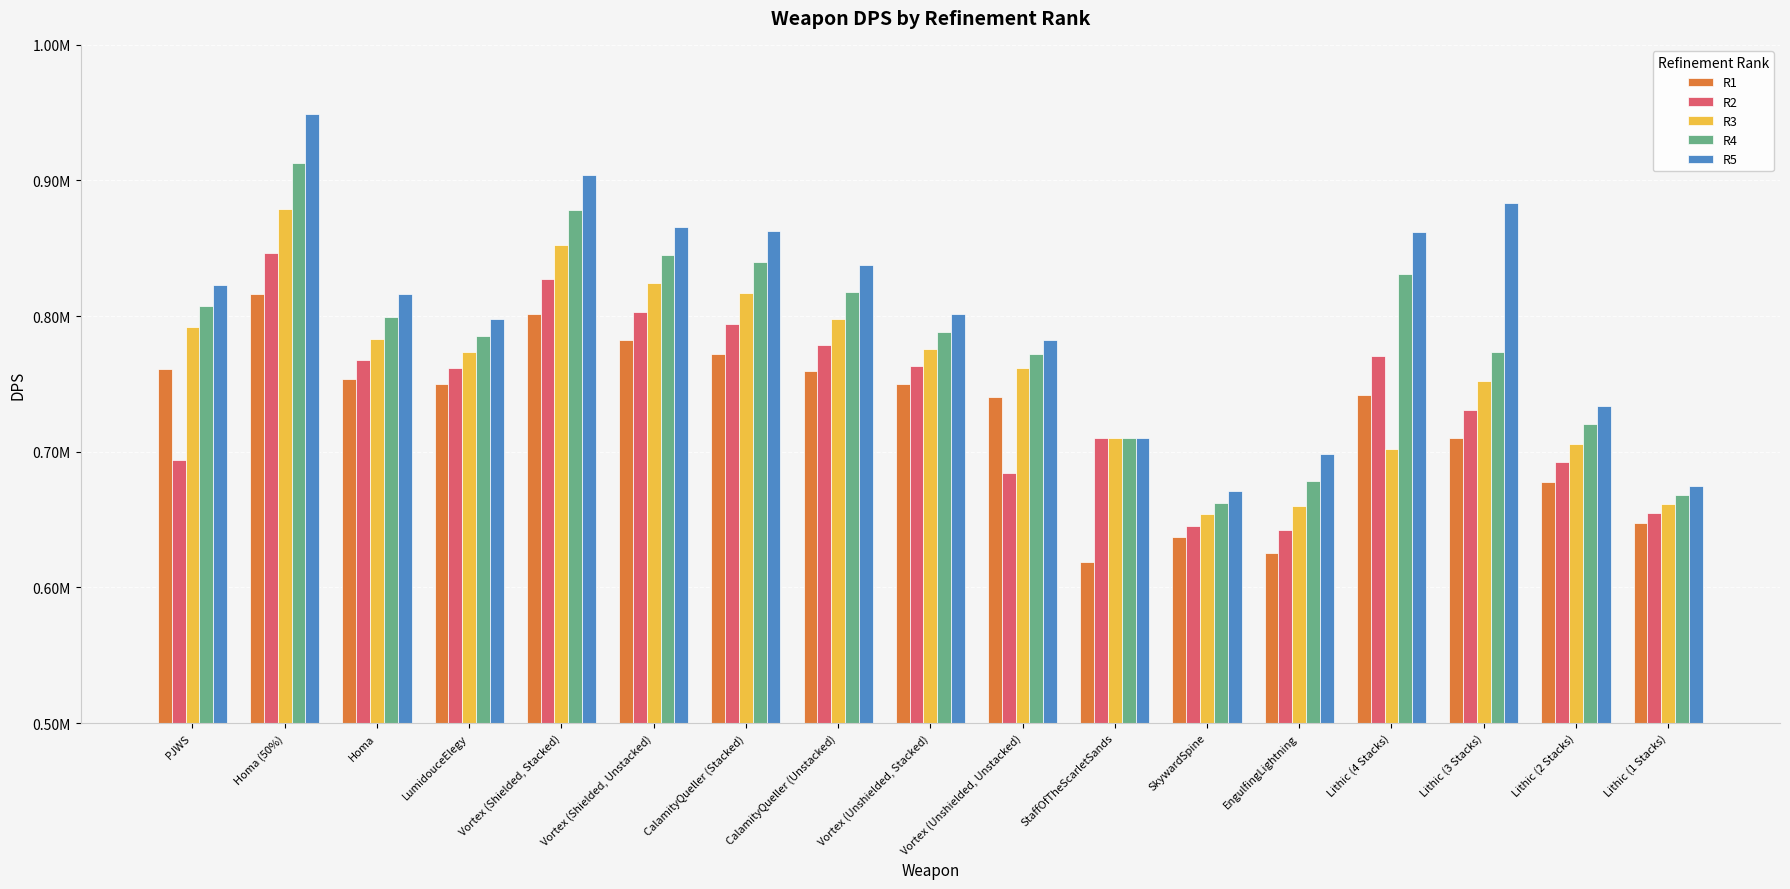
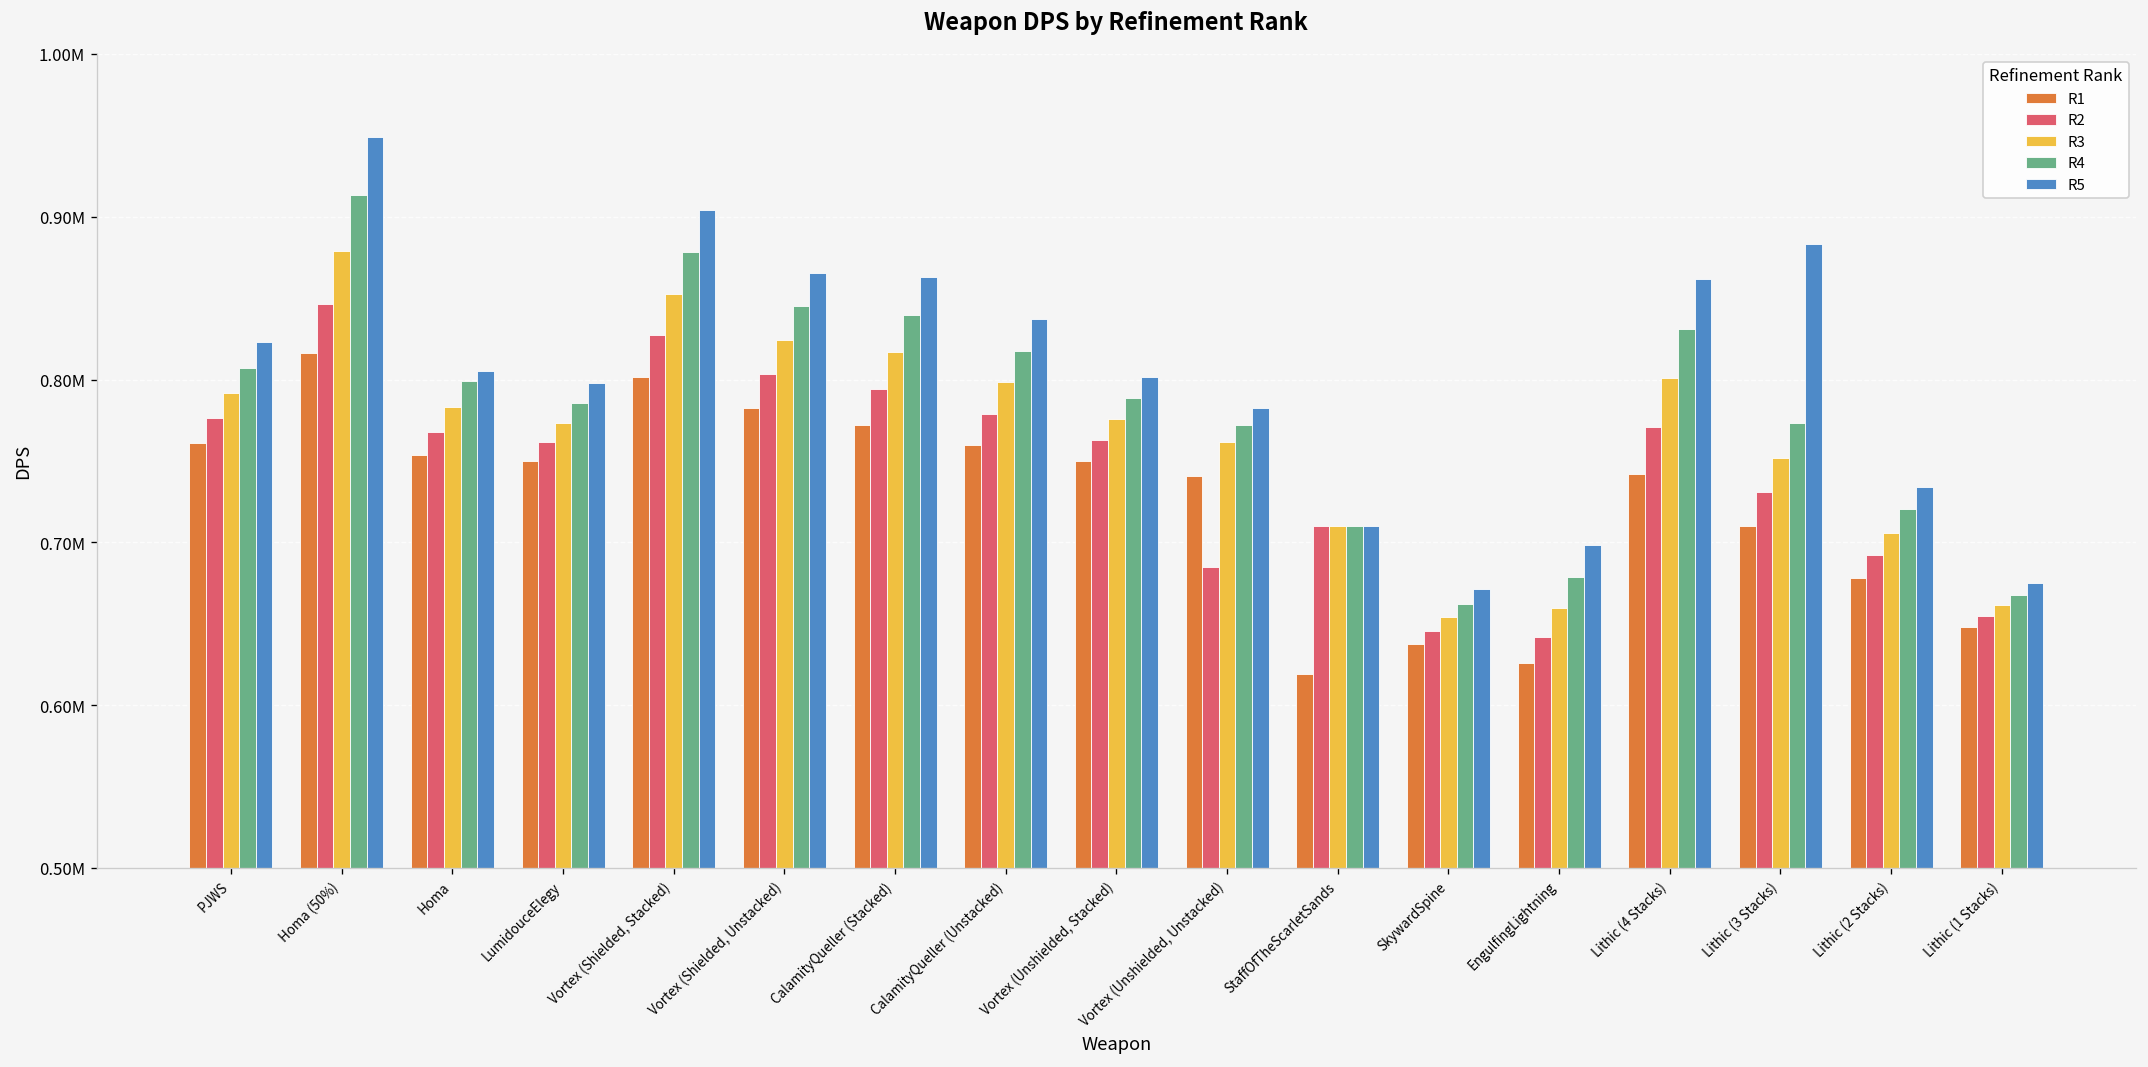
R2, PJWS: 694000 -> 776000
R5, Homa: 817000 -> 805000
R3, Lithic (4 Stacks): 702000 -> 801000
